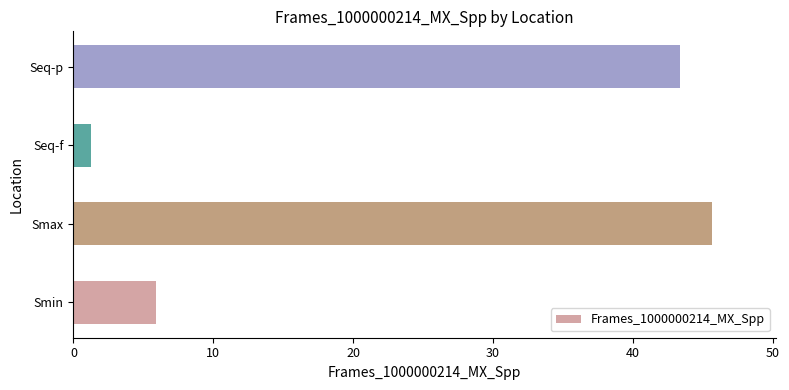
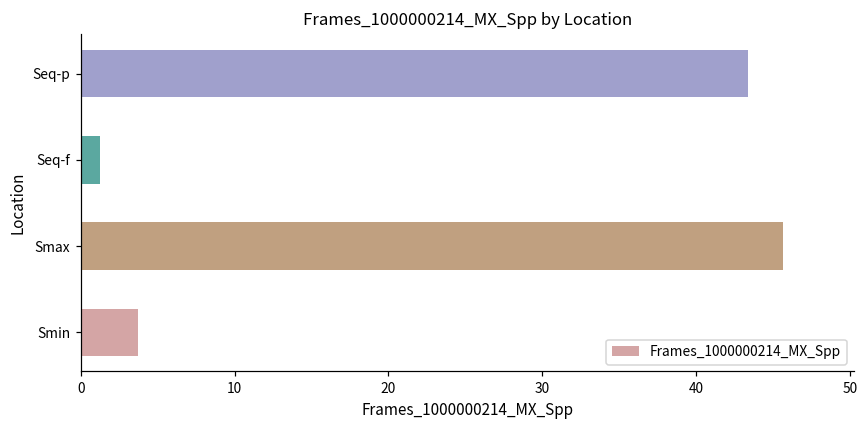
Smin: 5.9 -> 3.7
